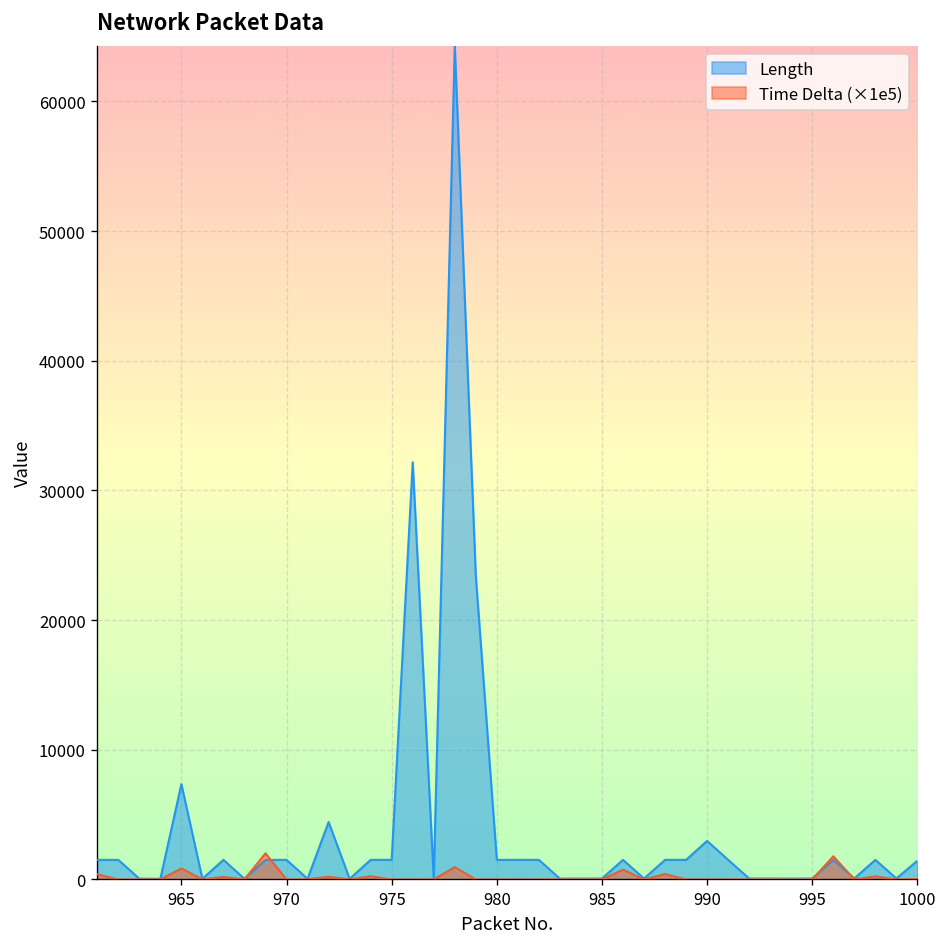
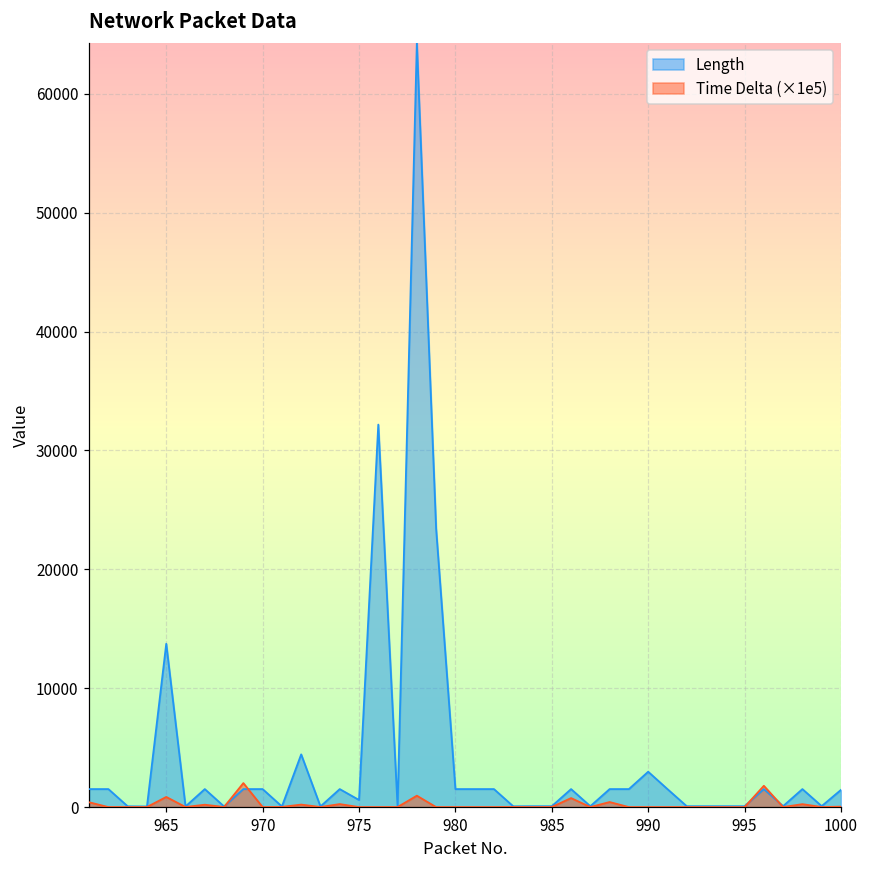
Length, 965: 7400 -> 13700
Length, 975: 1500 -> 600
